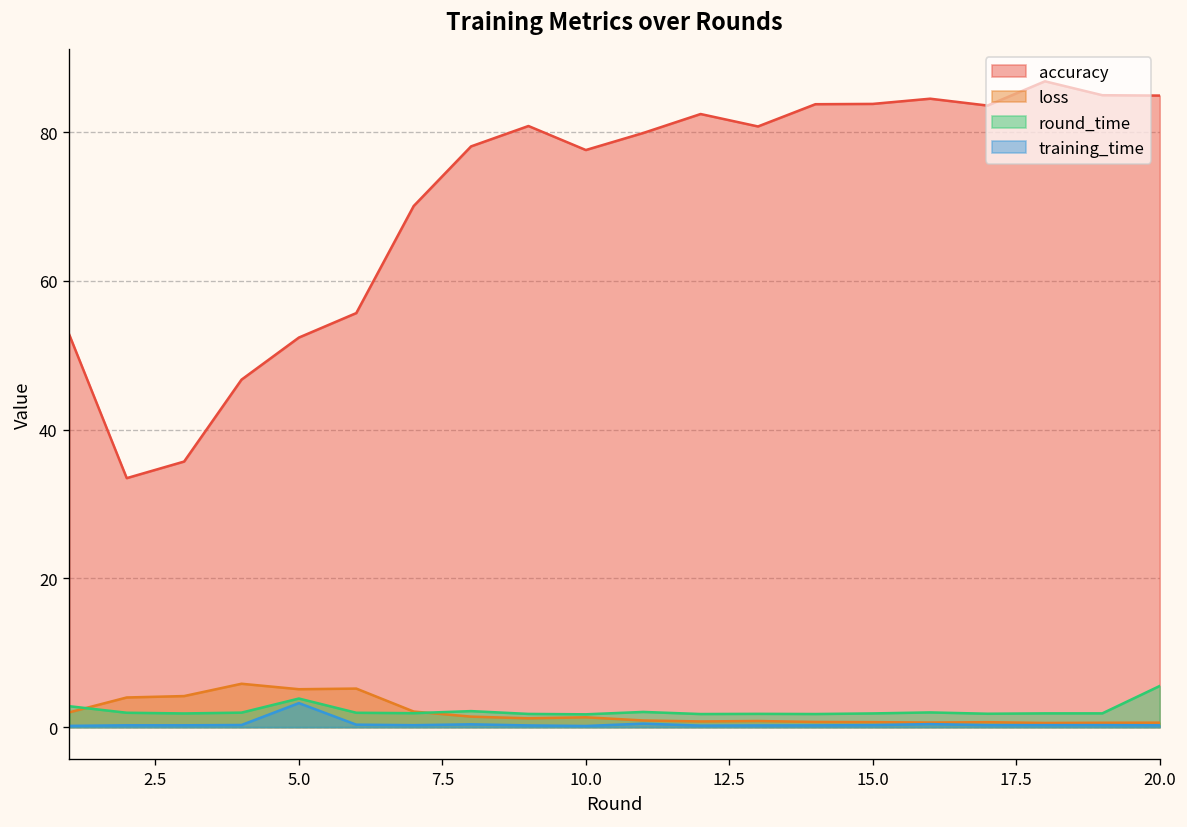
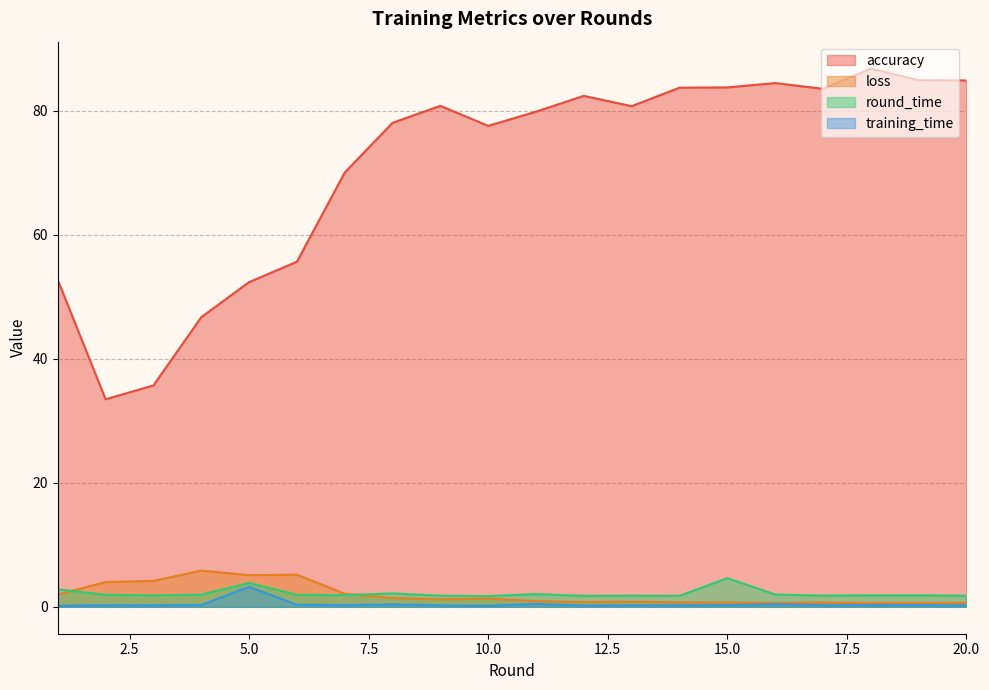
round_time, 15.0: 2 -> 5
round_time, 20.0: 6 -> 2
